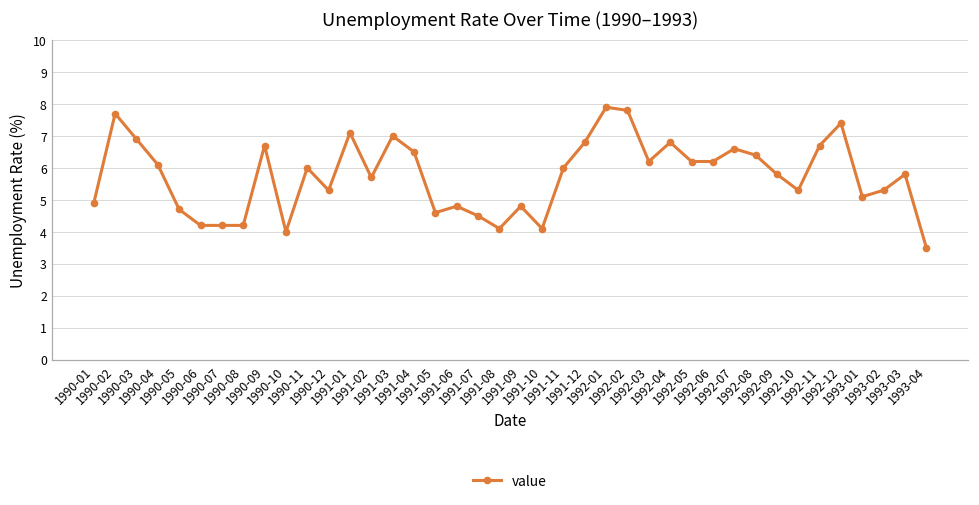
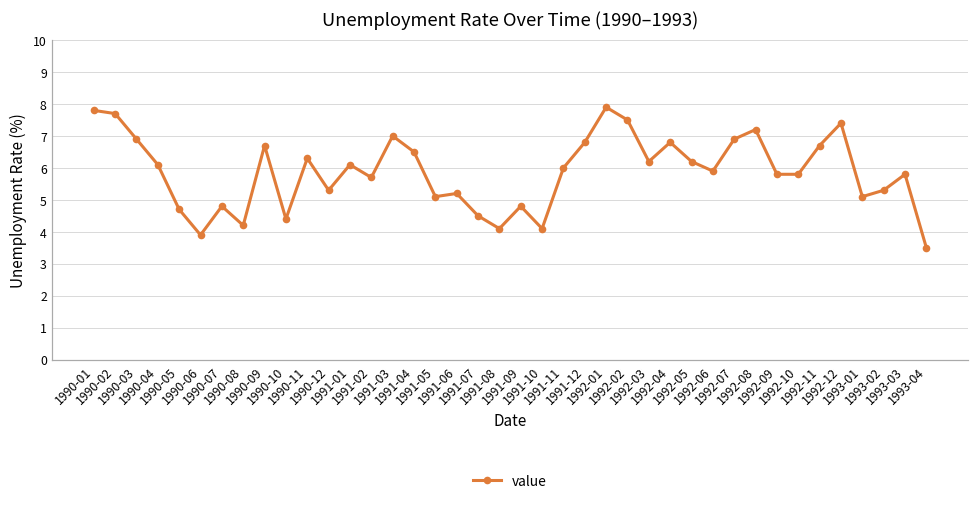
1990-01: 4.9 -> 7.8
1990-06: 4.2 -> 3.9
1990-07: 4.2 -> 4.8
1990-10: 4.0 -> 4.4
1990-11: 6.0 -> 6.3
1991-01: 7.1 -> 6.1
1991-05: 4.6 -> 5.1
1991-06: 4.8 -> 5.2
1992-02: 7.8 -> 7.5
1992-06: 6.2 -> 5.9
1992-07: 6.6 -> 6.9
1992-08: 6.4 -> 7.2
1992-10: 5.3 -> 5.8
